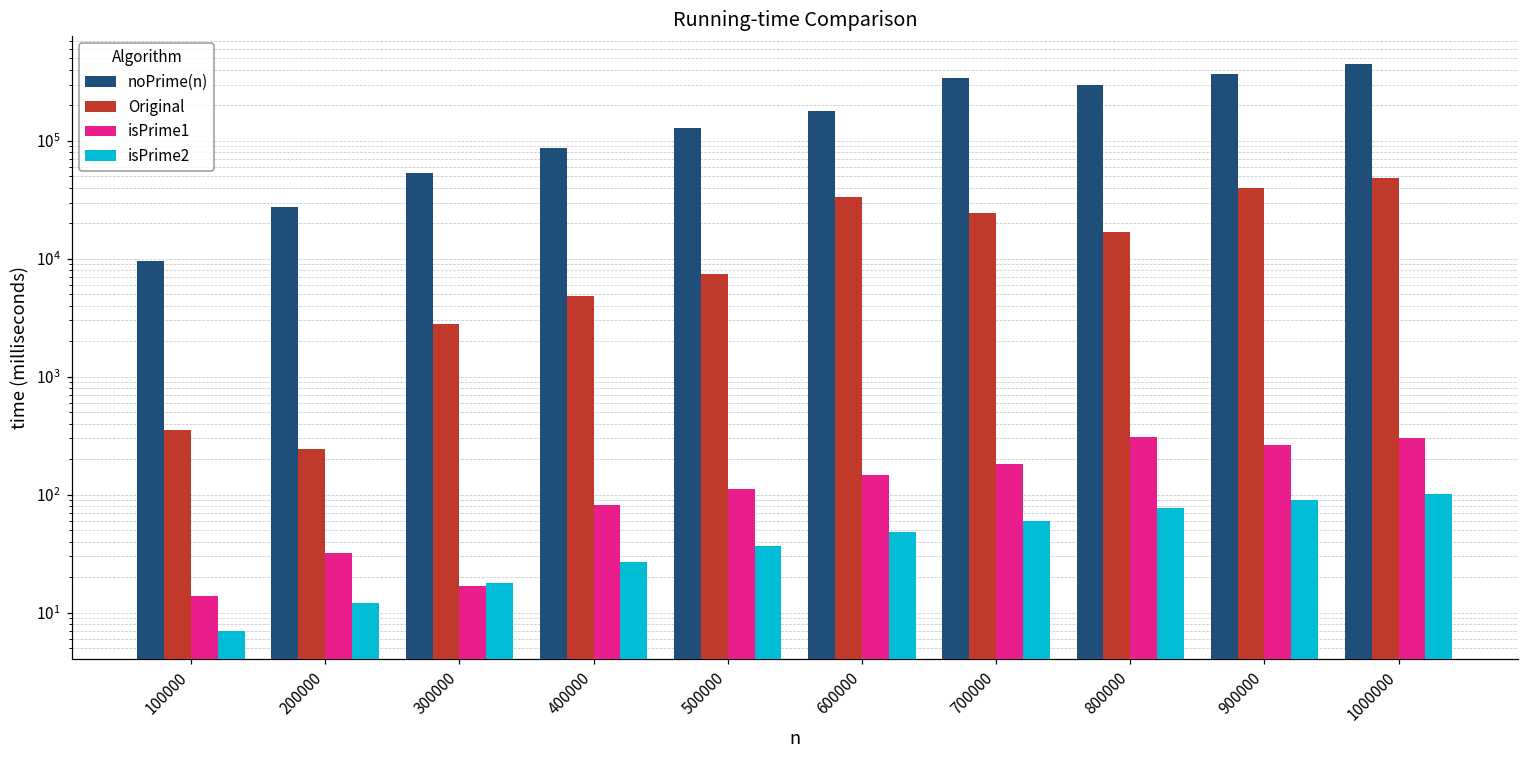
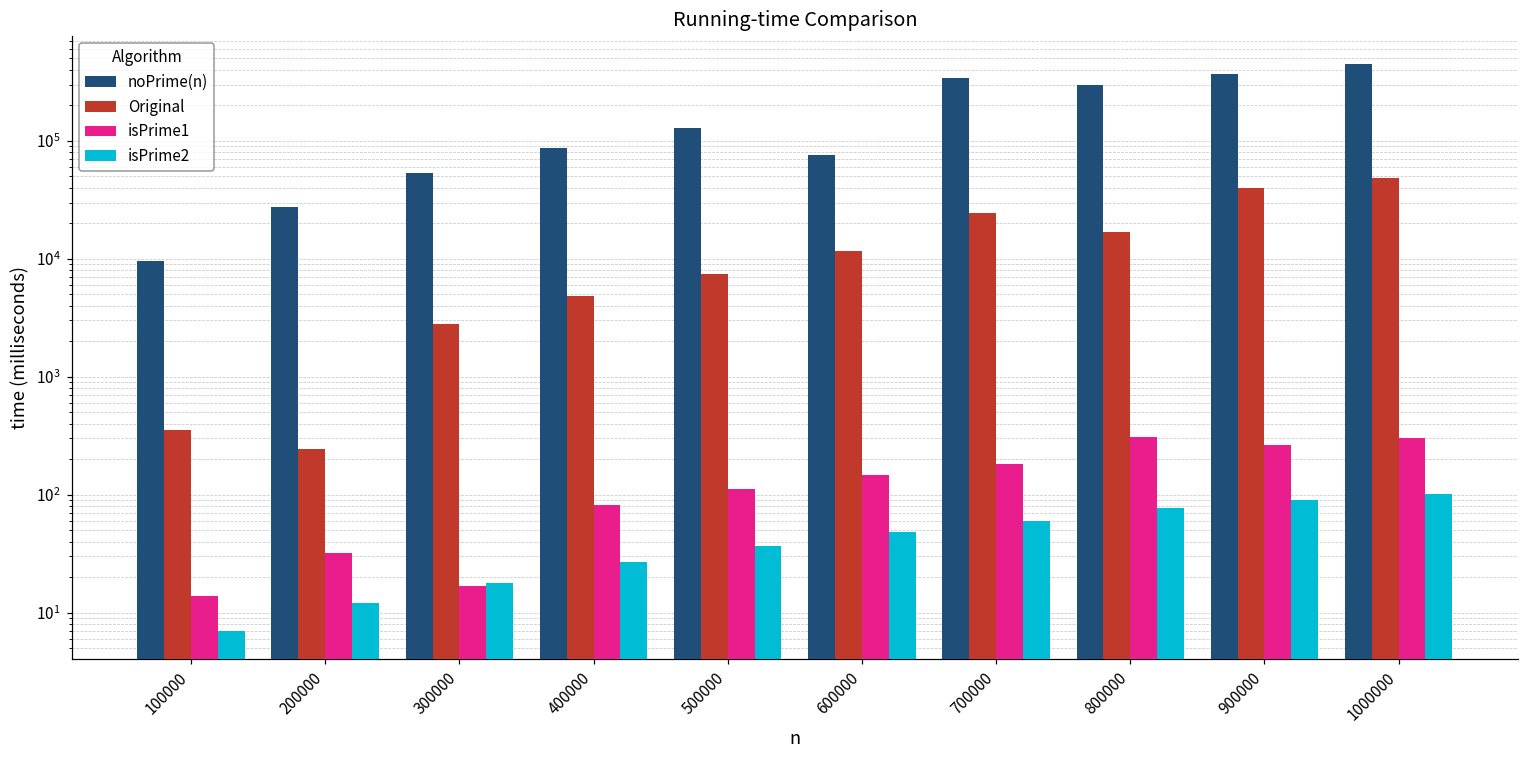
noPrime(n), 600000: 180000 -> 80000
Original, 600000: 33000 -> 12000
